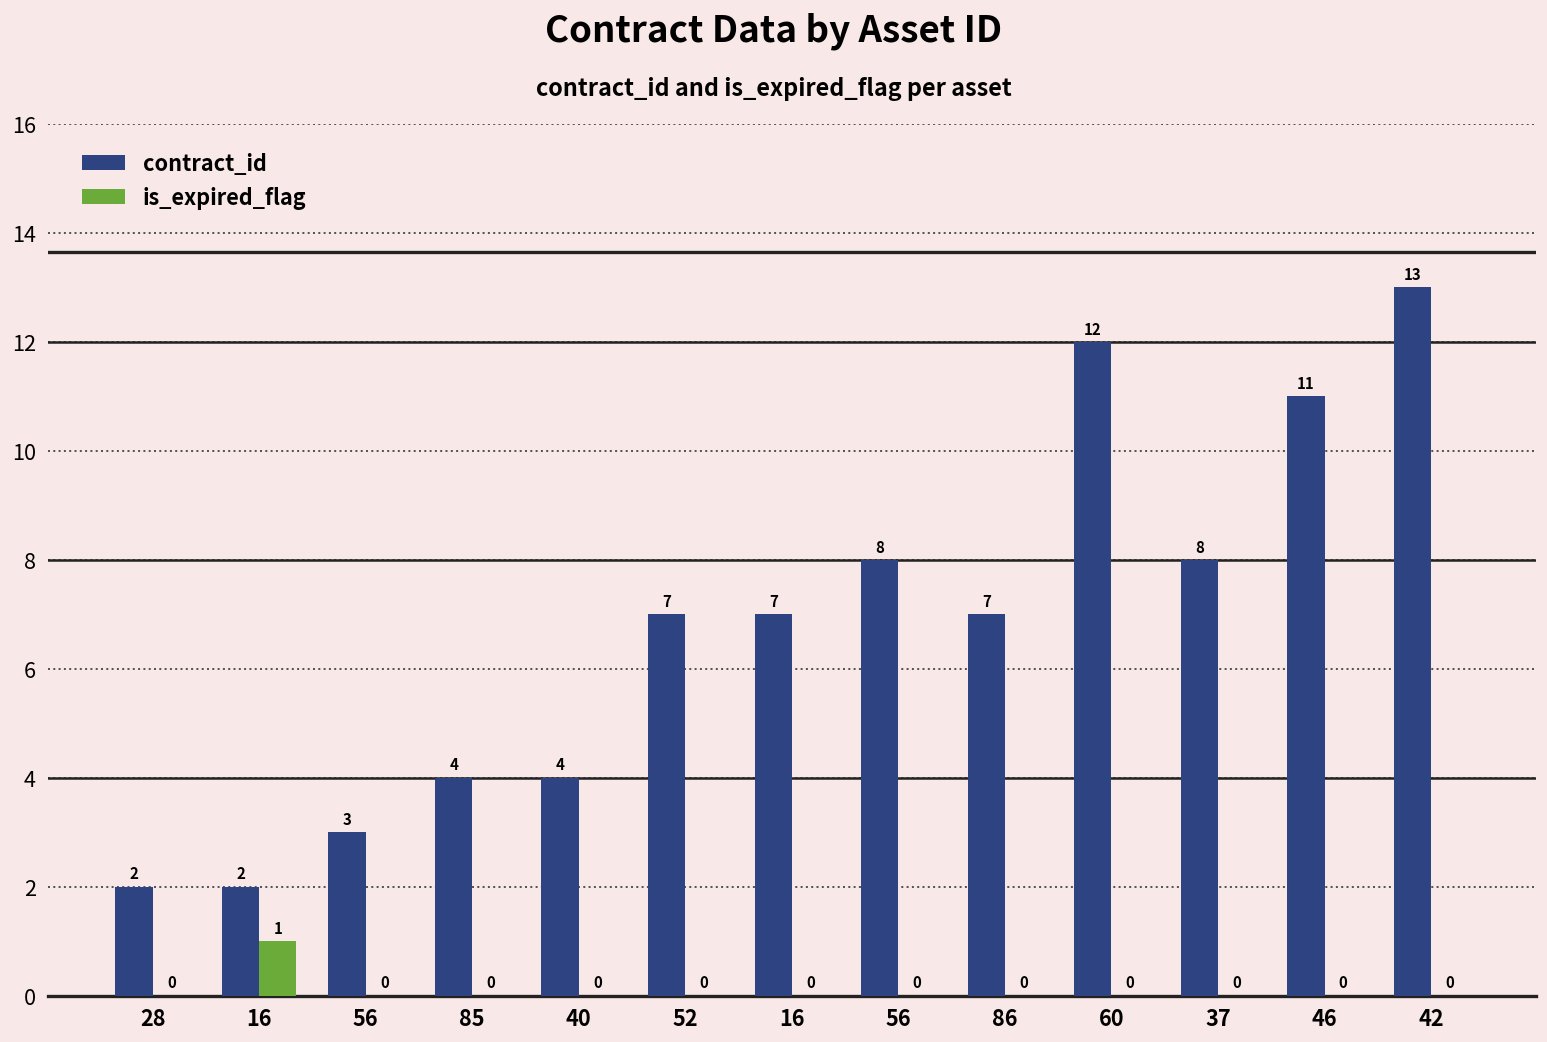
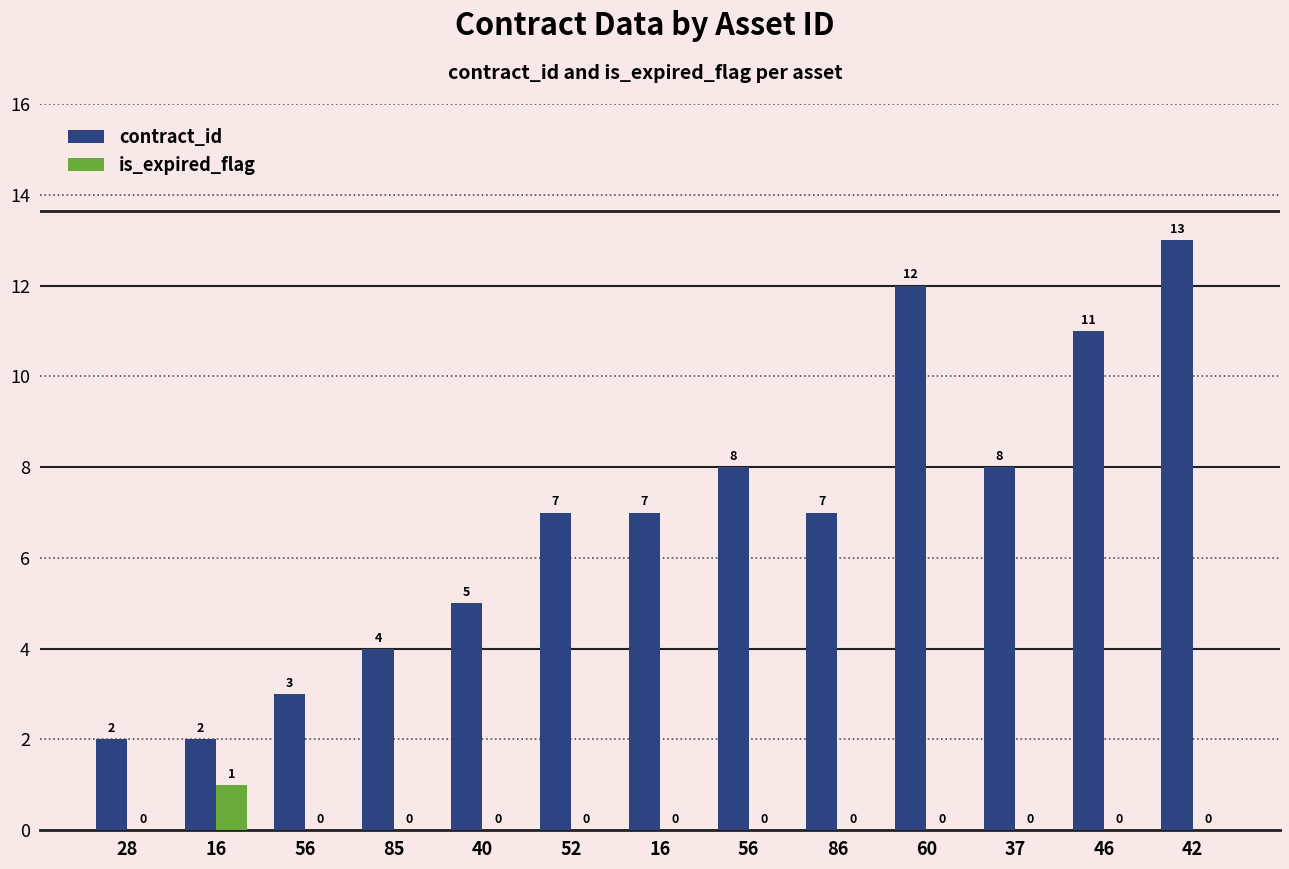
contract_id, 40: 4 -> 5
